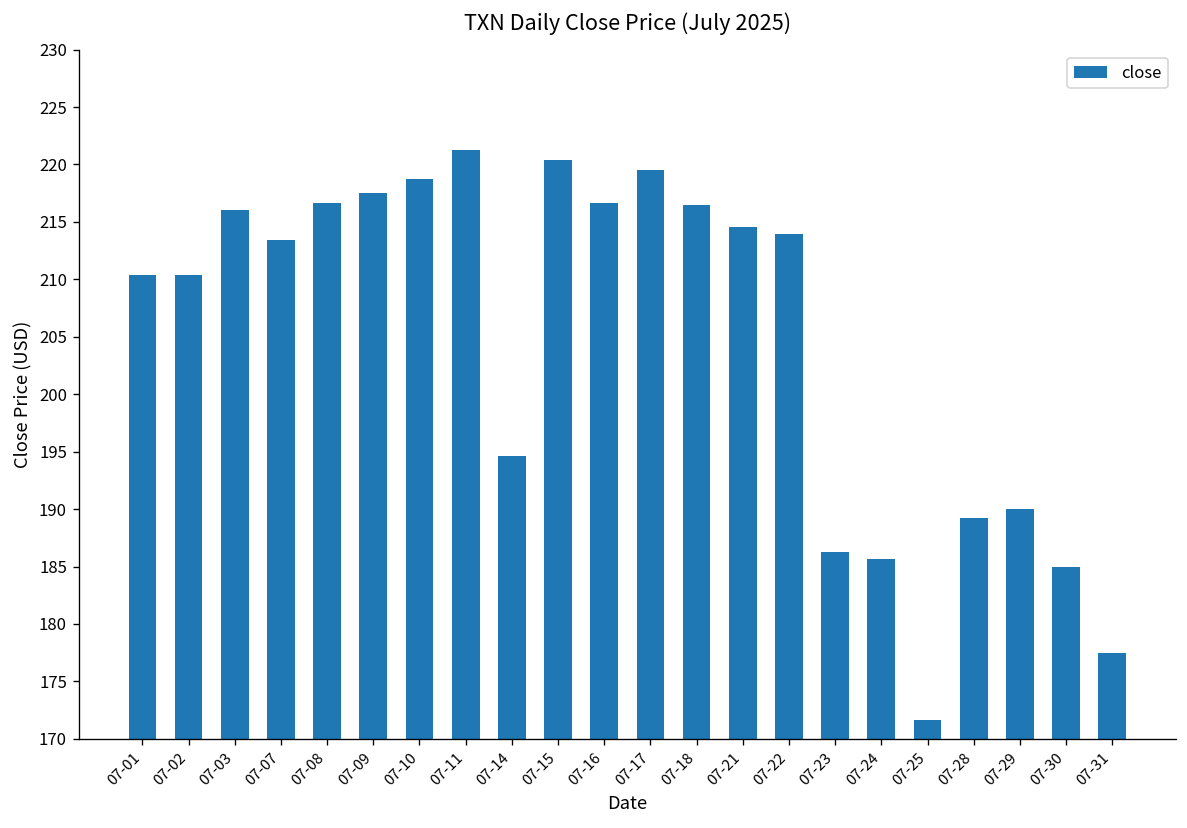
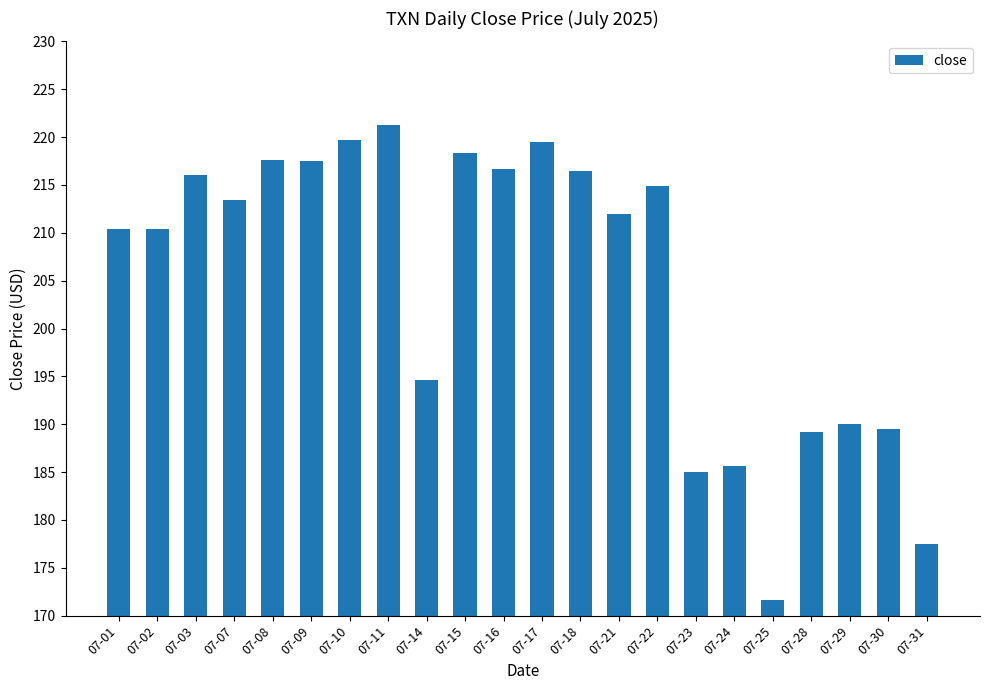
07-08: 217 -> 218
07-10: 219 -> 220
07-15: 220 -> 218
07-21: 215 -> 212
07-22: 214 -> 215
07-23: 186 -> 185
07-30: 185 -> 190
